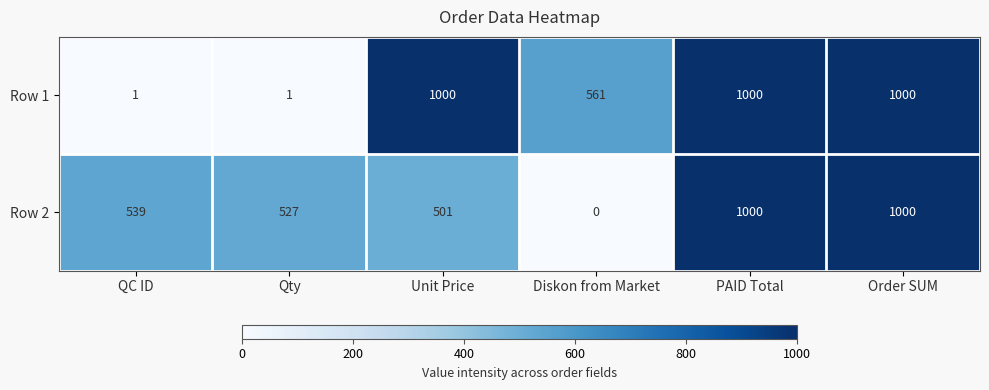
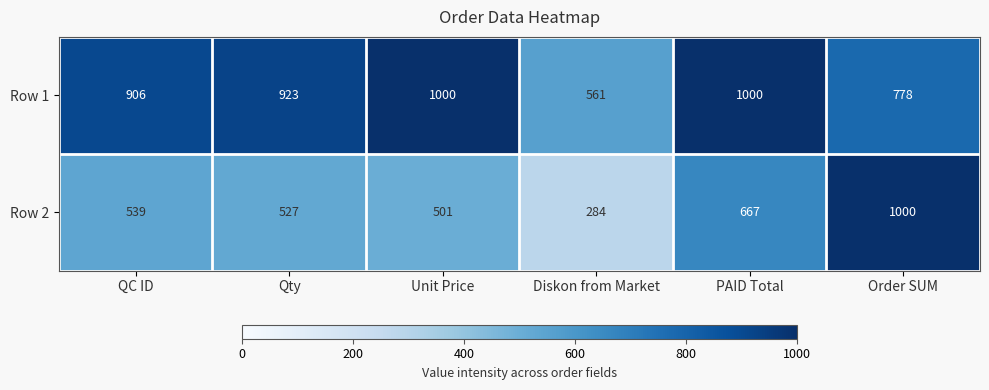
Row 1, QC ID: 1 -> 906
Row 1, Qty: 1 -> 923
Row 1, Order SUM: 1000 -> 778
Row 2, Diskon from Market: 0 -> 284
Row 2, PAID Total: 1000 -> 667
